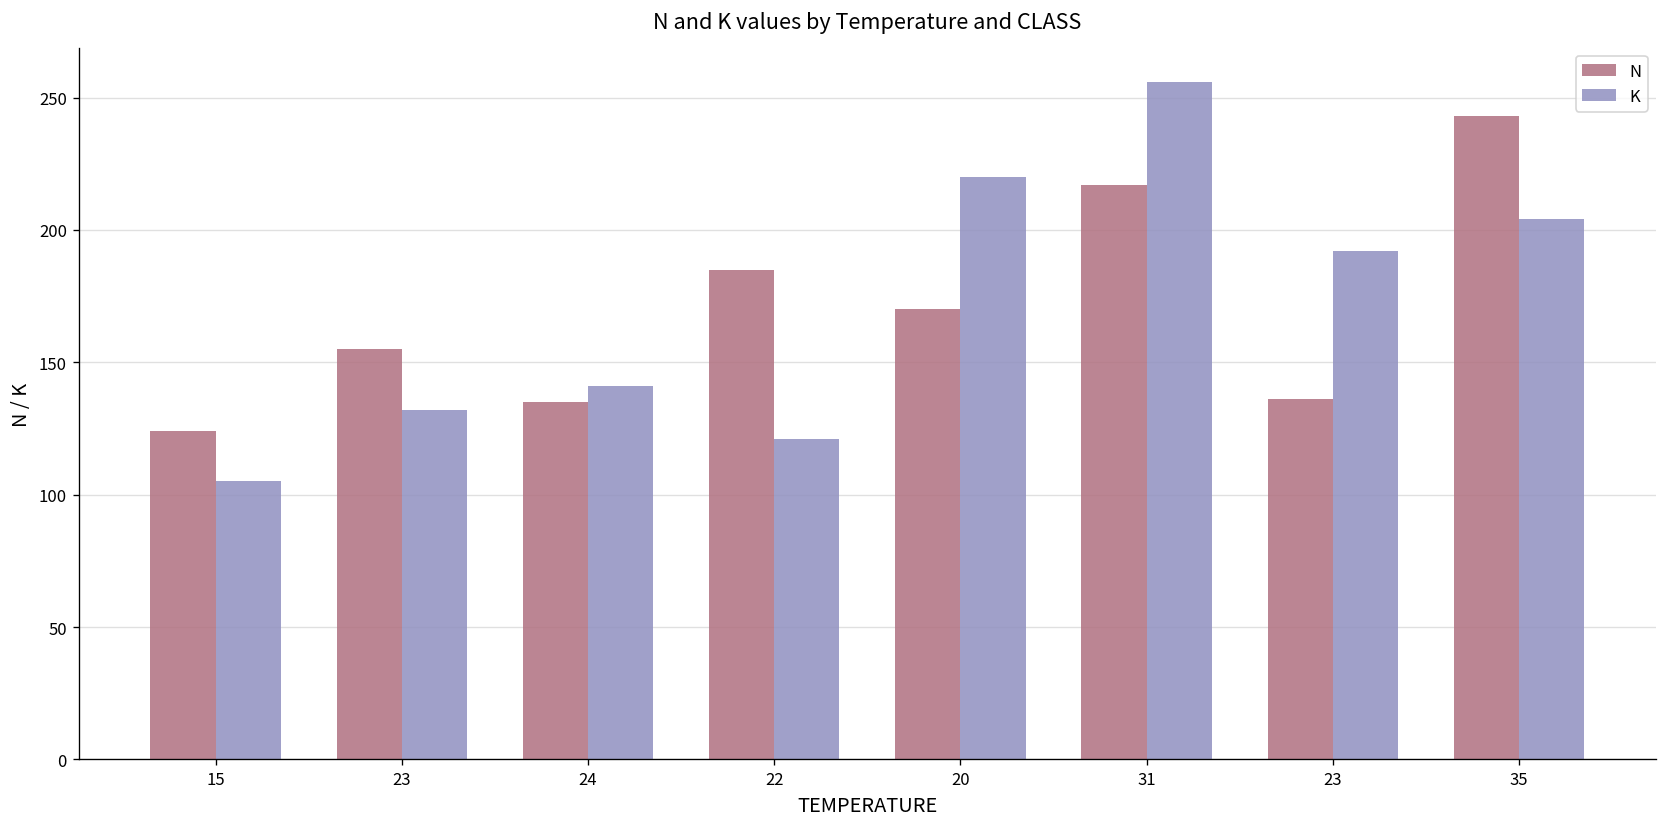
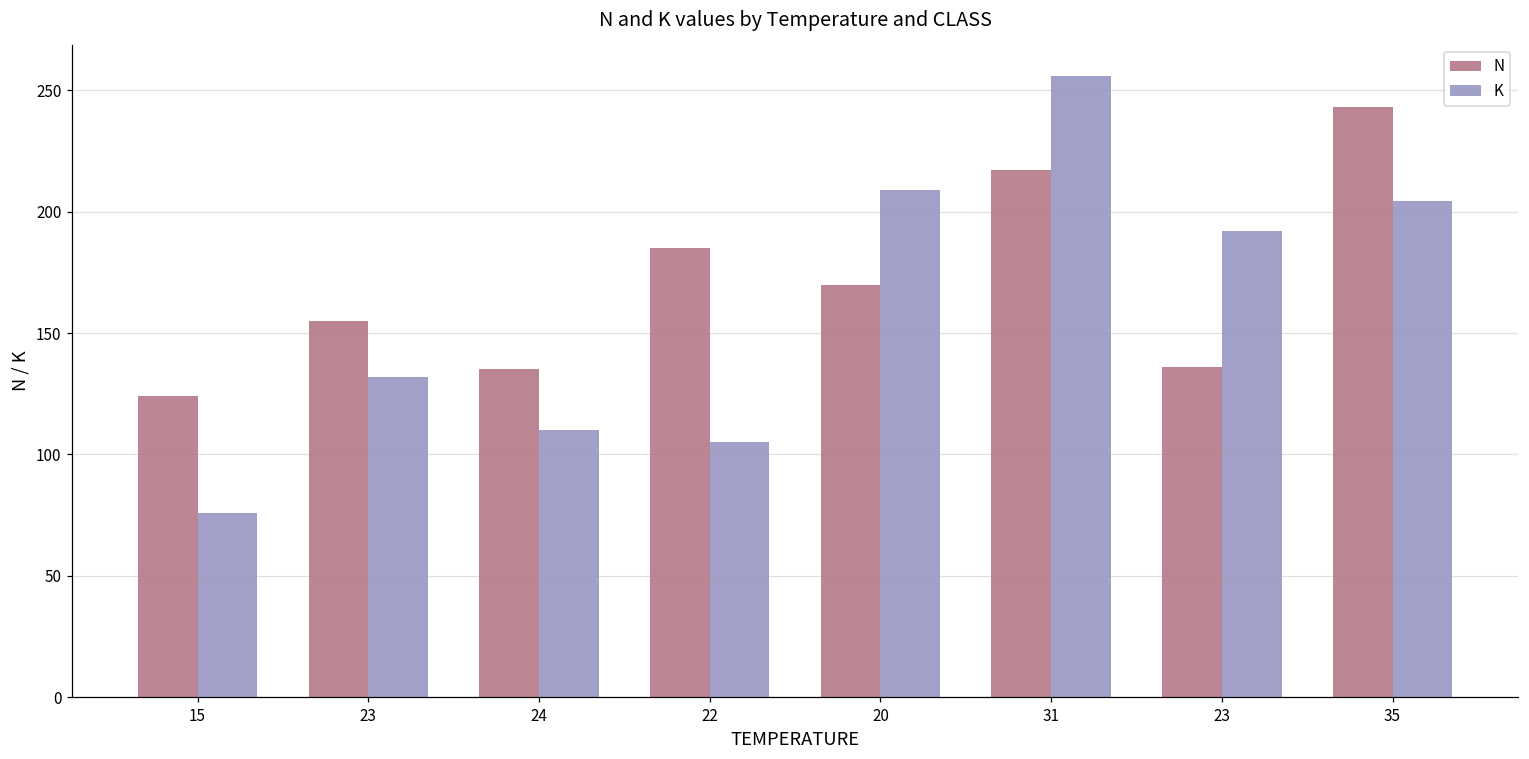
K, 15: 105 -> 76
K, 24: 141 -> 110
K, 22: 121 -> 105
K, 20: 220 -> 209
